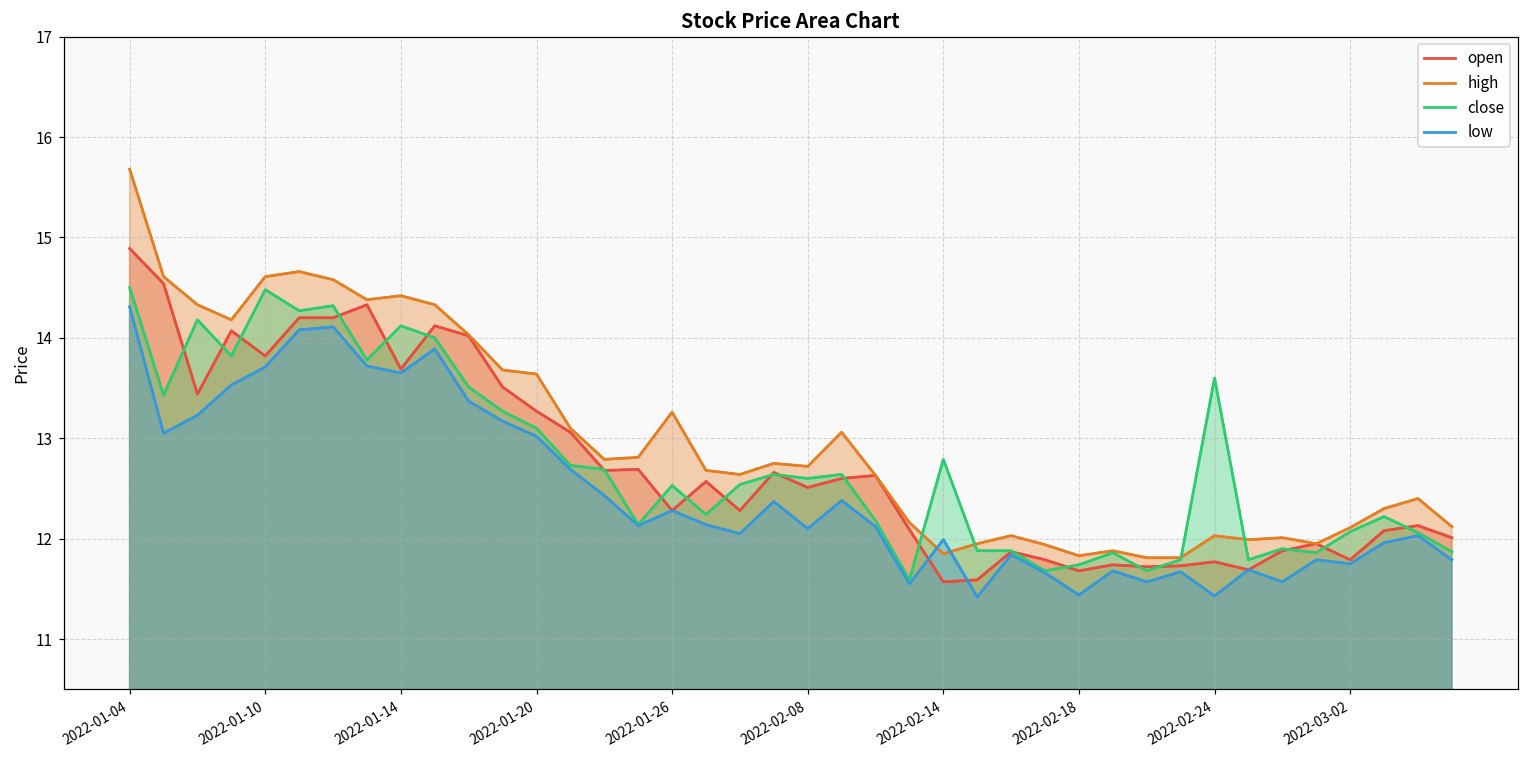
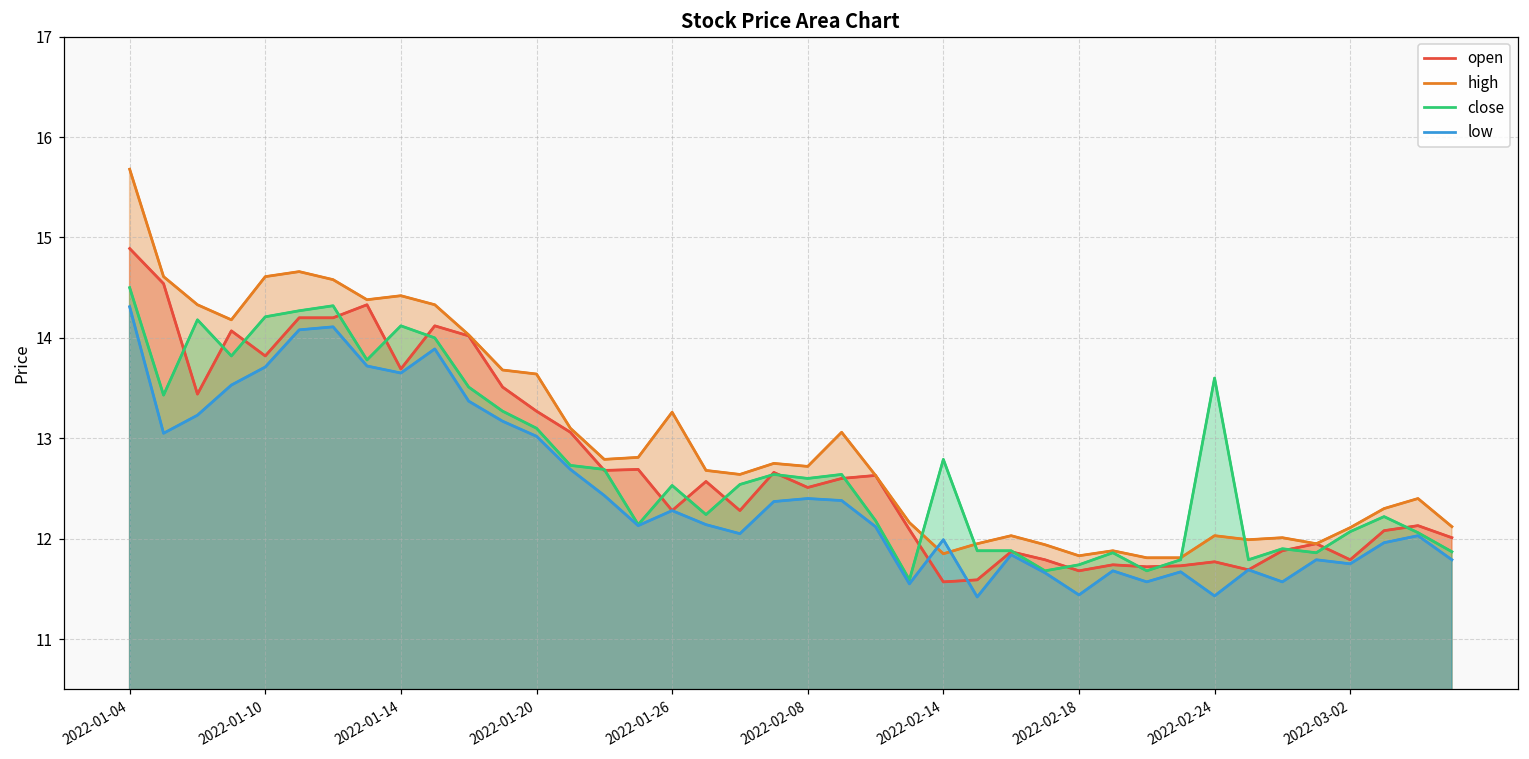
close, 2022-01-10: 14.5 -> 14.2
low, 2022-02-08: 12.1 -> 12.4
